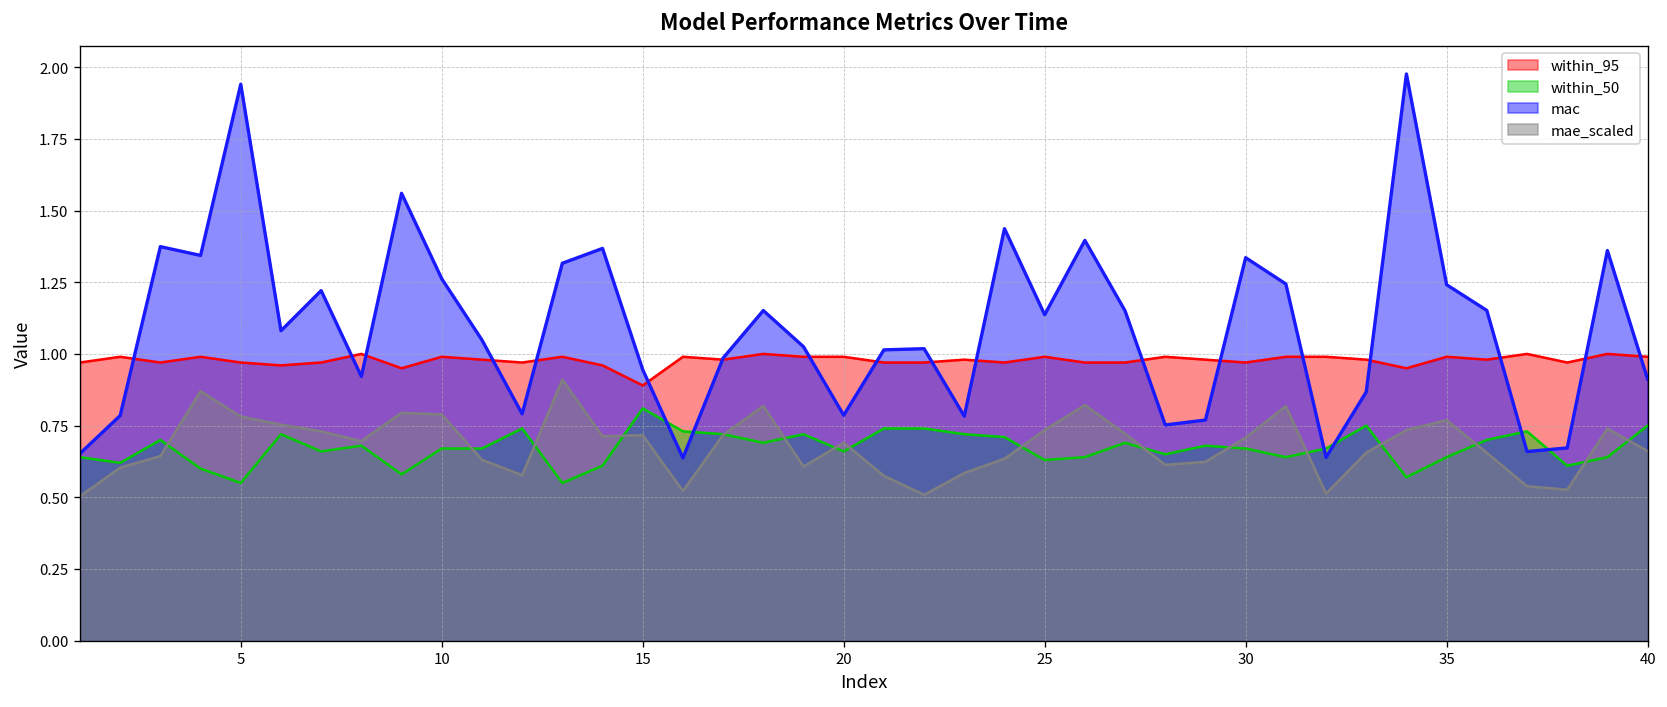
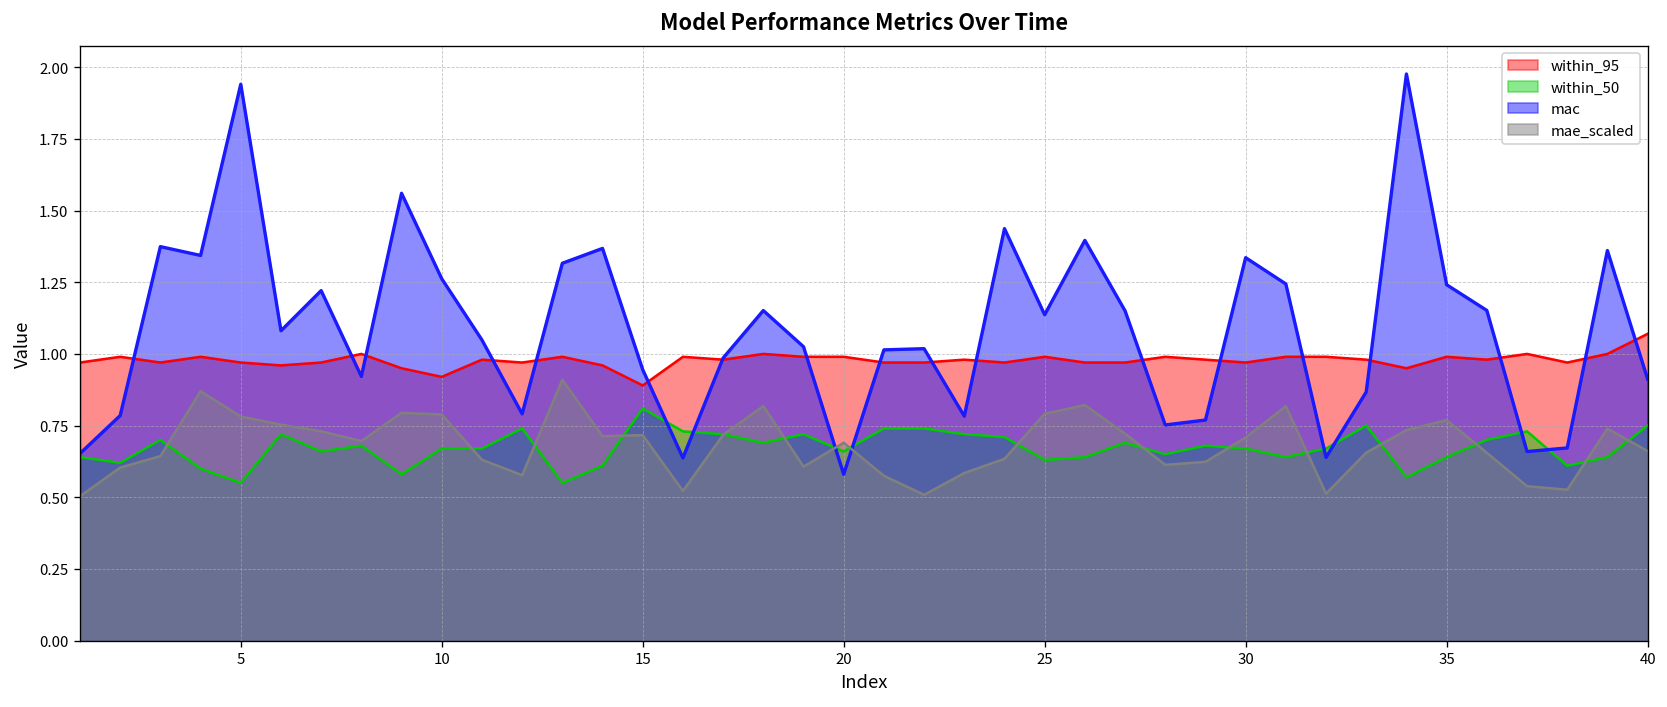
within_95, 10: 0.99 -> 0.92
mac, 20: 0.79 -> 0.58
mae_scaled, 25: 0.73 -> 0.79
within_95, 40: 0.99 -> 1.07
